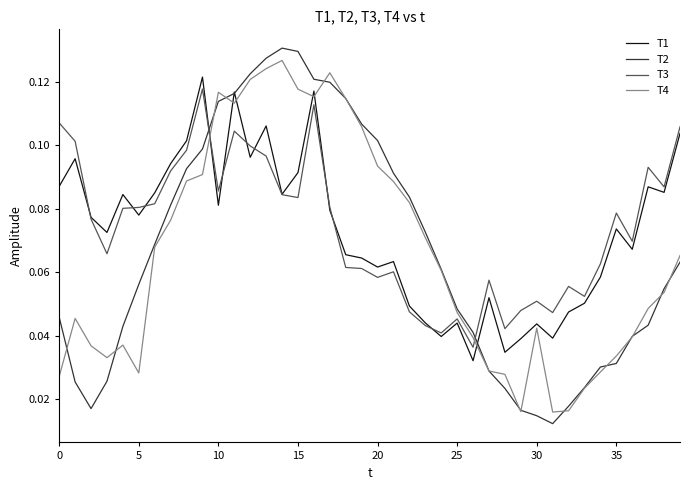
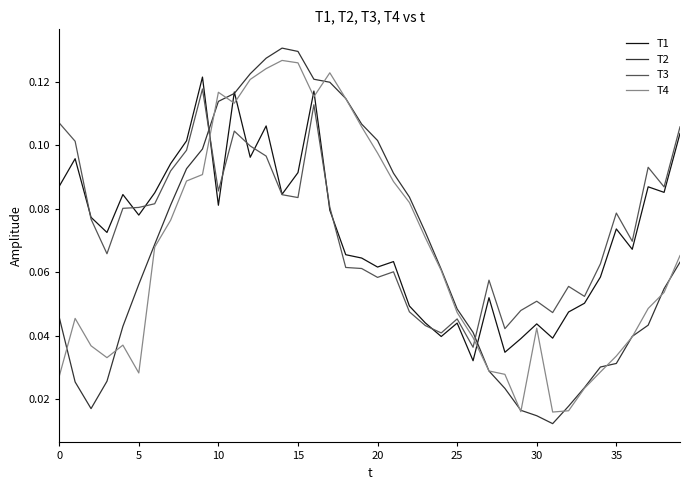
T4, 15: 0.118 -> 0.126
T4, 20: 0.093 -> 0.098
